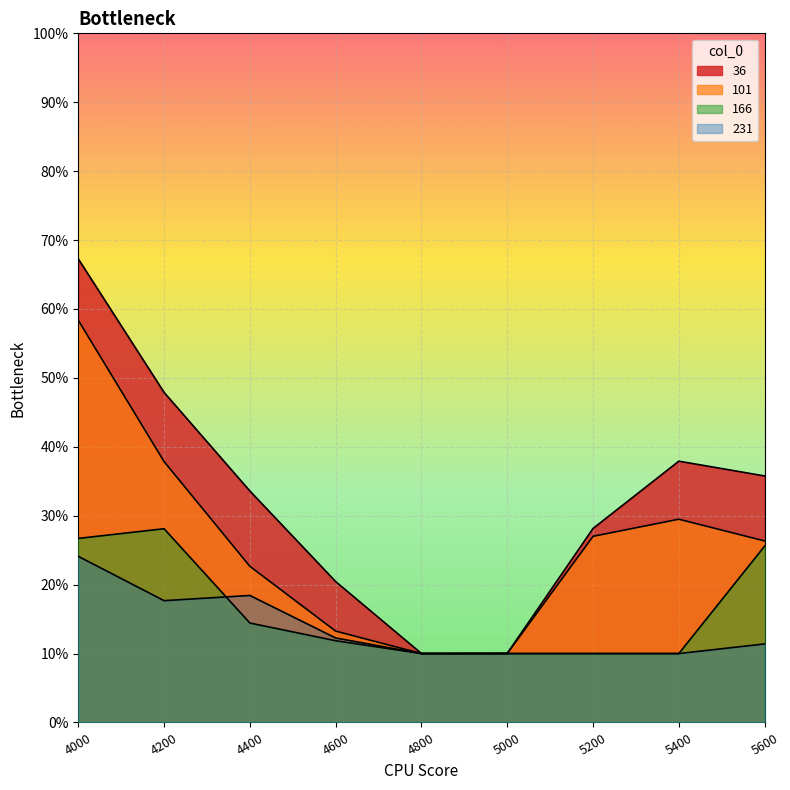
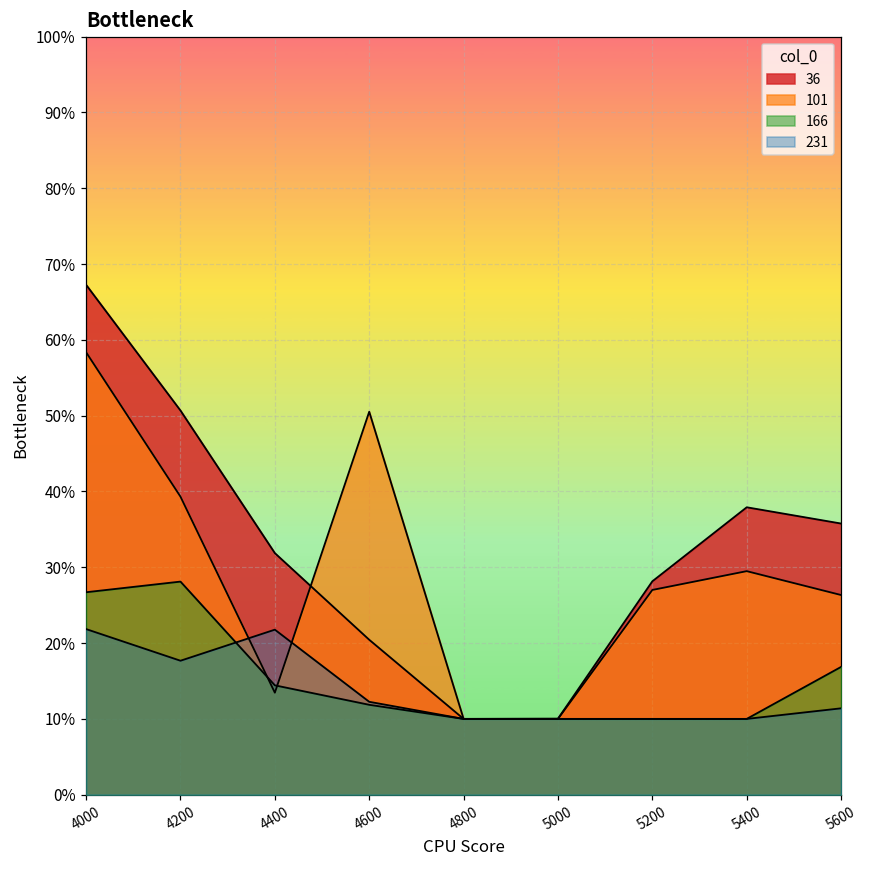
231, 4000: 24% -> 22%
36, 4200: 48% -> 51%
101, 4200: 38% -> 39%
36, 4400: 34% -> 32%
101, 4400: 23% -> 13%
231, 4400: 18% -> 22%
101, 4600: 13% -> 51%
166, 5600: 26% -> 17%
